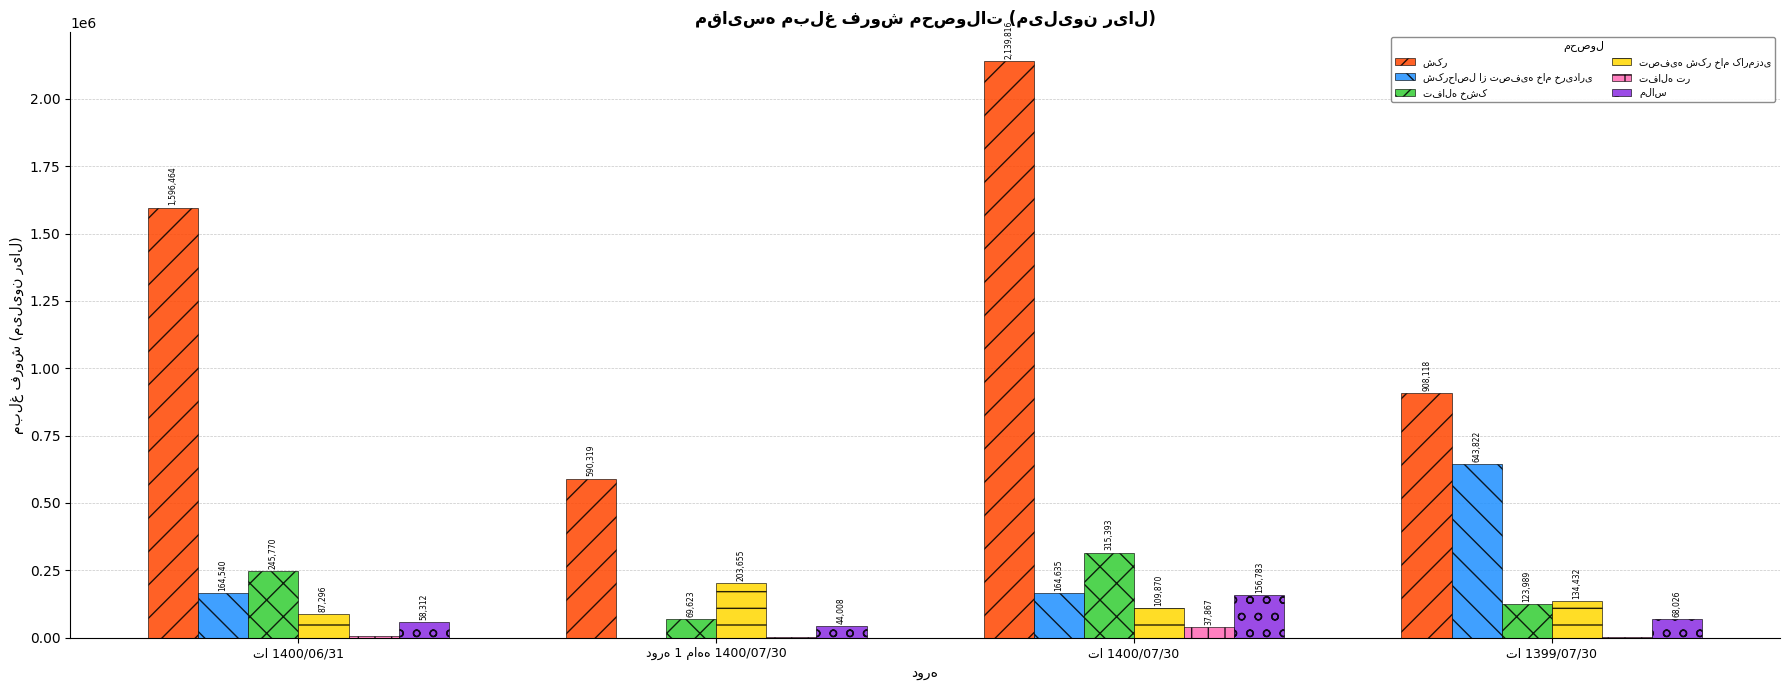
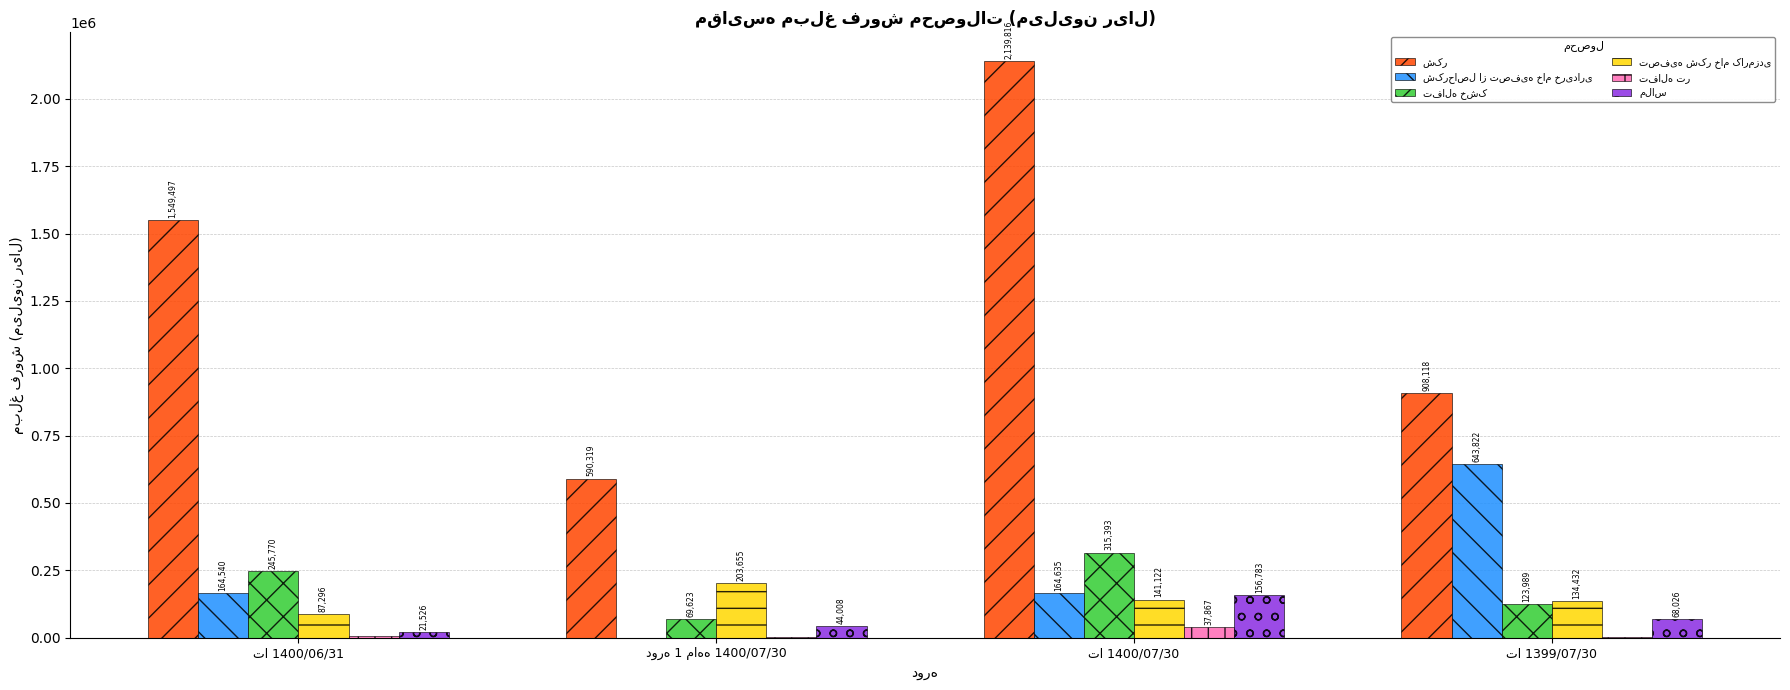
شکر, تا 1400/06/31: 1,596,464 -> 1,549,497
ملاس, تا 1400/06/31: 58,312 -> 21,526
تصفیه شکر خام کارمزدی, تا 1400/07/30: 109,870 -> 141,122
